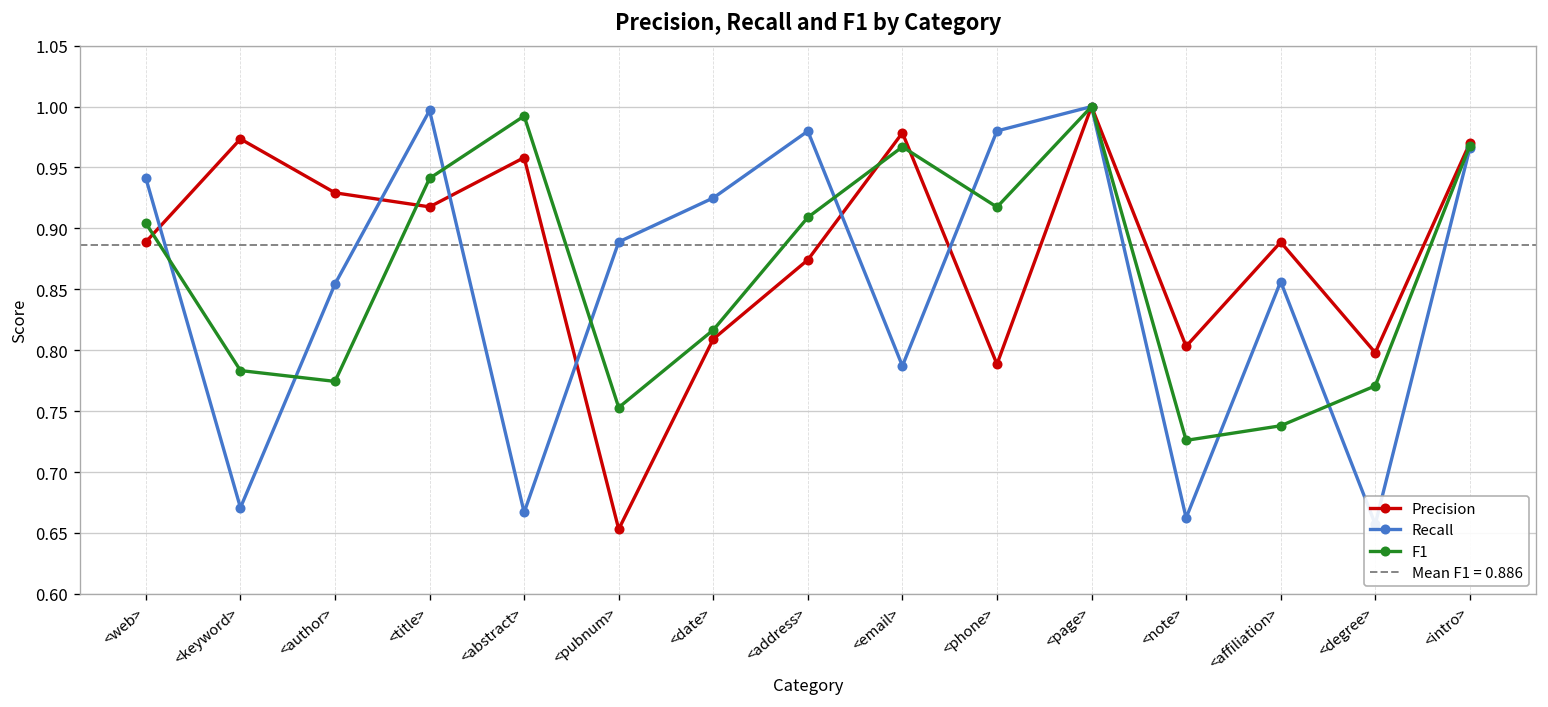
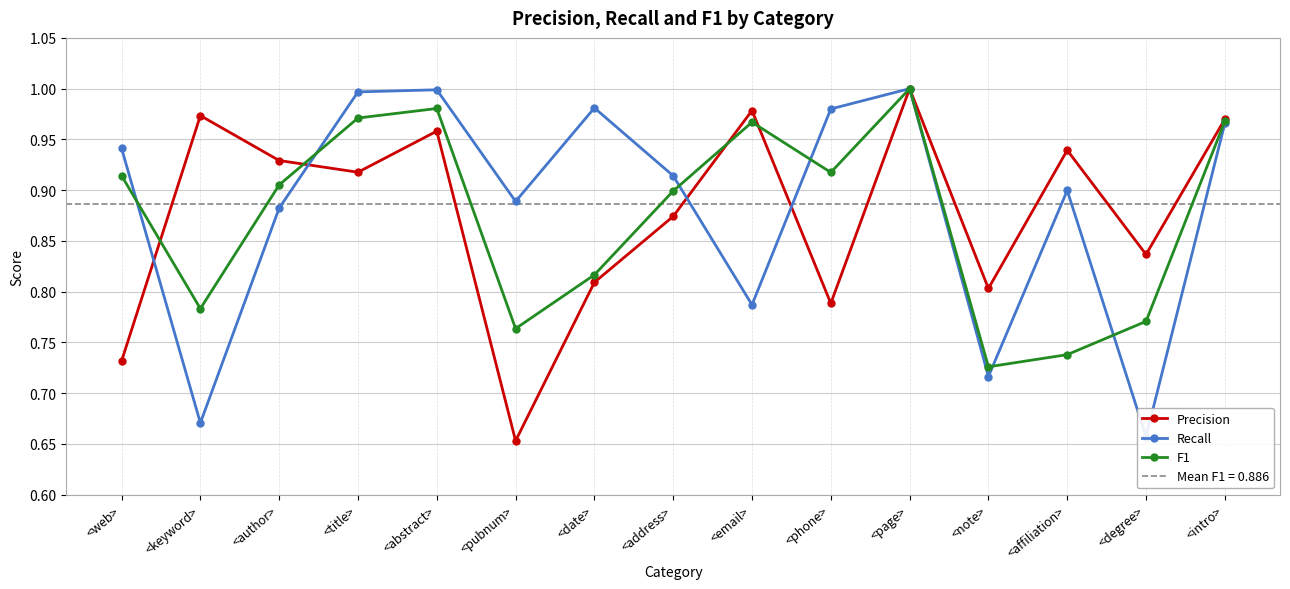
Precision, <web>: 0.889 -> 0.732
F1, <web>: 0.904 -> 0.914
Recall, <author>: 0.854 -> 0.882
F1, <author>: 0.774 -> 0.905
F1, <title>: 0.941 -> 0.971
Recall, <abstract>: 0.667 -> 0.999
F1, <abstract>: 0.992 -> 0.980
F1, <pubnum>: 0.753 -> 0.764
Recall, <date>: 0.925 -> 0.981
Recall, <address>: 0.980 -> 0.914
F1, <address>: 0.909 -> 0.899
Recall, <note>: 0.662 -> 0.716
Precision, <affiliation>: 0.889 -> 0.939
Recall, <affiliation>: 0.856 -> 0.900
Precision, <degree>: 0.798 -> 0.837
